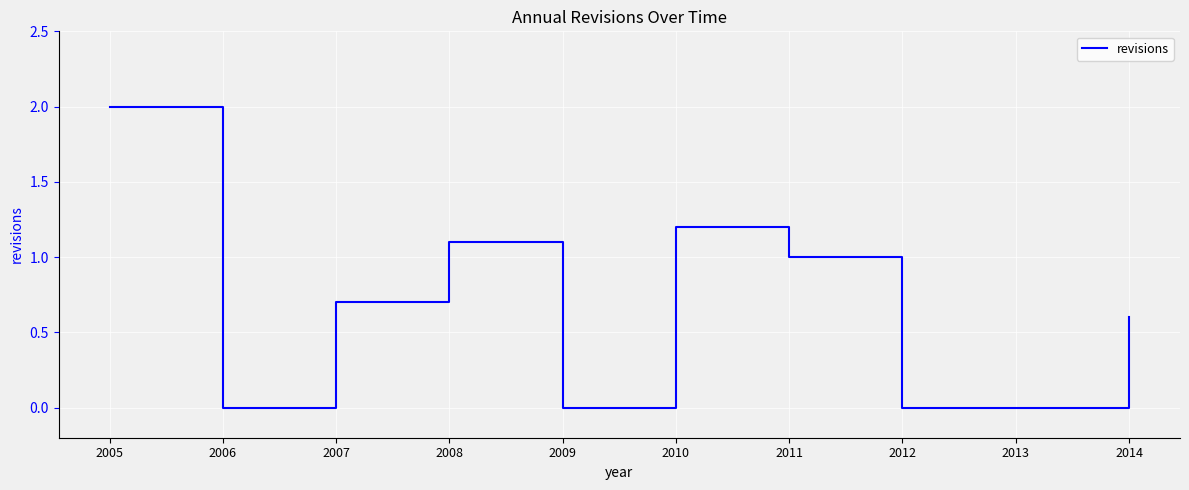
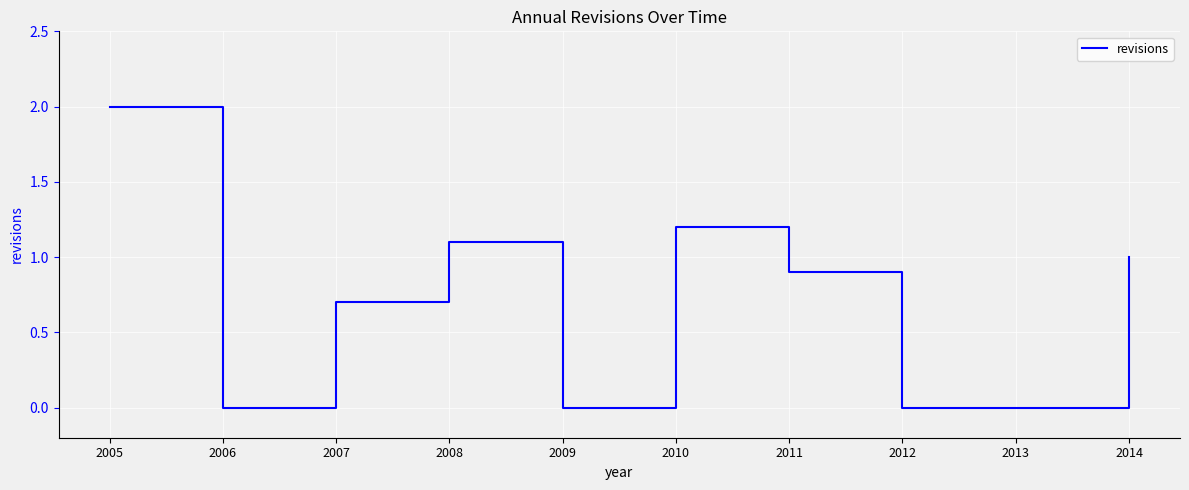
2011: 1.0 -> 0.9
2014: 0.6 -> 1.0
